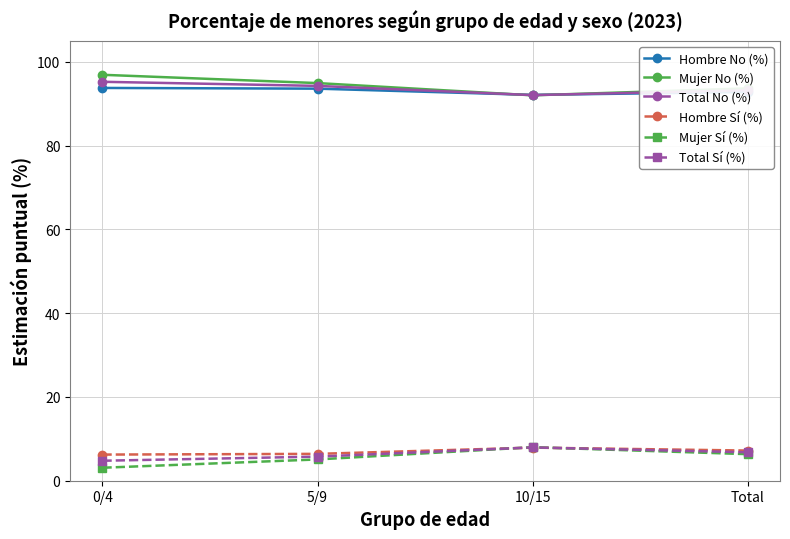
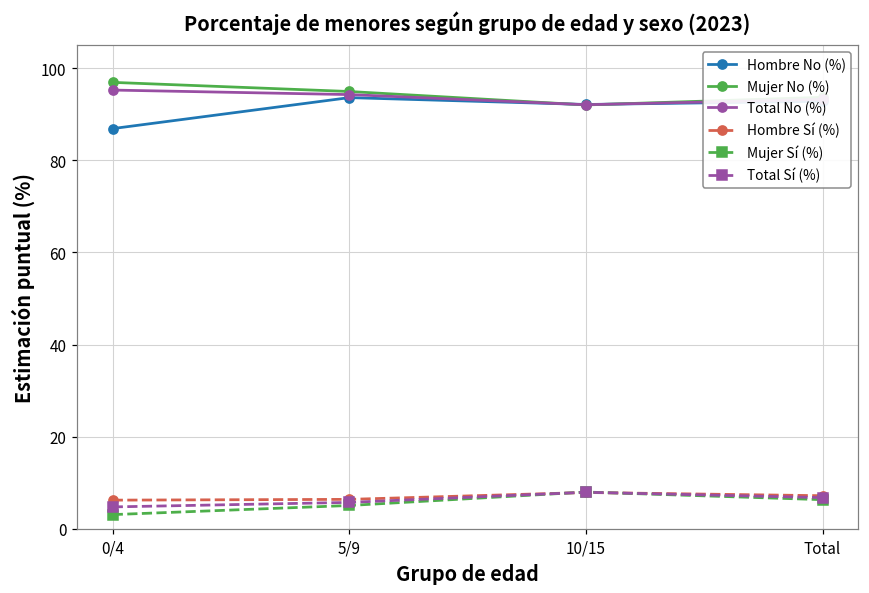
Hombre No (%), 0/4: 94 -> 87
